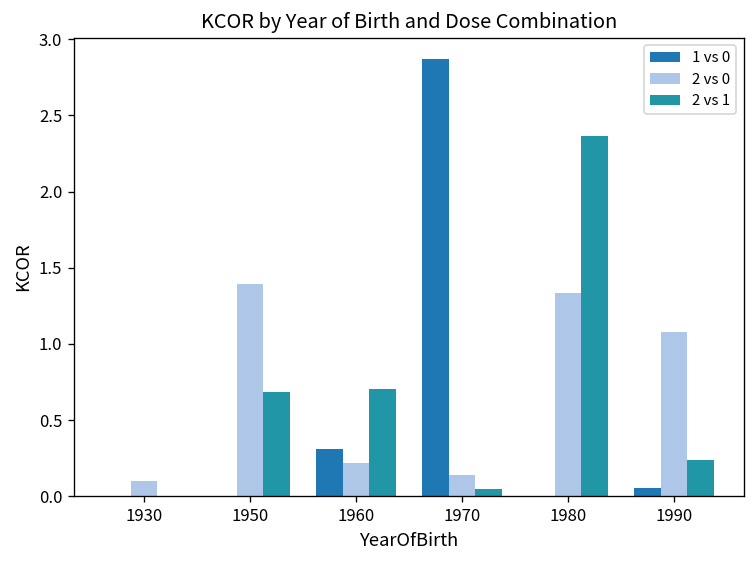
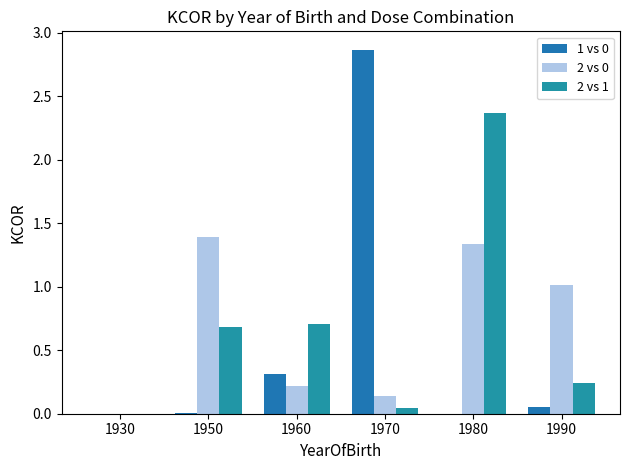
2 vs 0, 1930: 0.1 -> 0.0
2 vs 0, 1990: 1.08 -> 1.01
